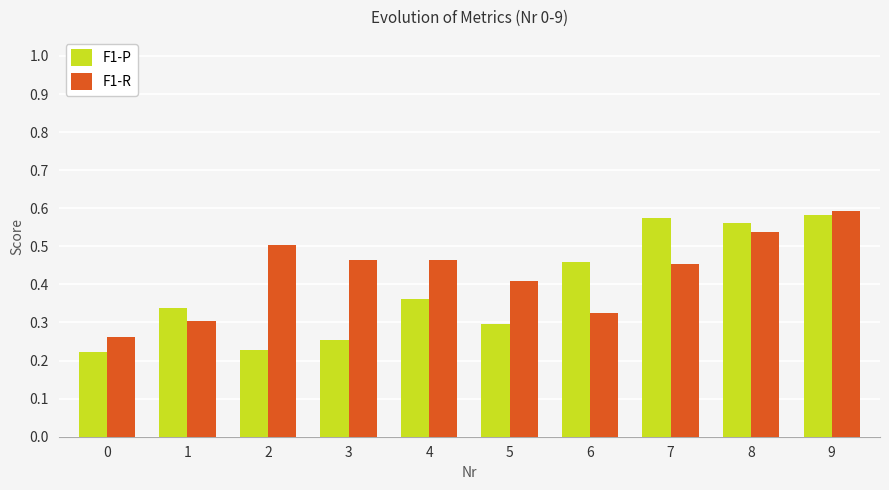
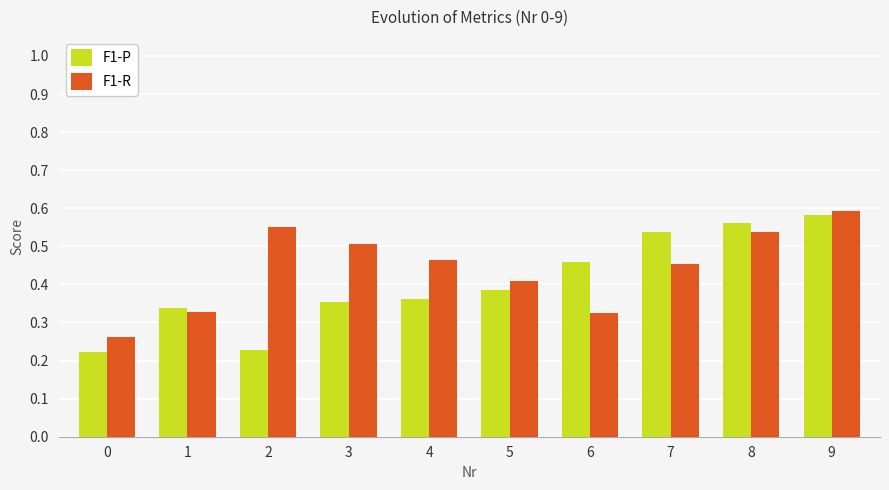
F1-R, 1: 0.30 -> 0.33
F1-R, 2: 0.50 -> 0.55
F1-P, 3: 0.25 -> 0.35
F1-R, 3: 0.47 -> 0.51
F1-P, 5: 0.29 -> 0.39
F1-P, 7: 0.57 -> 0.54
